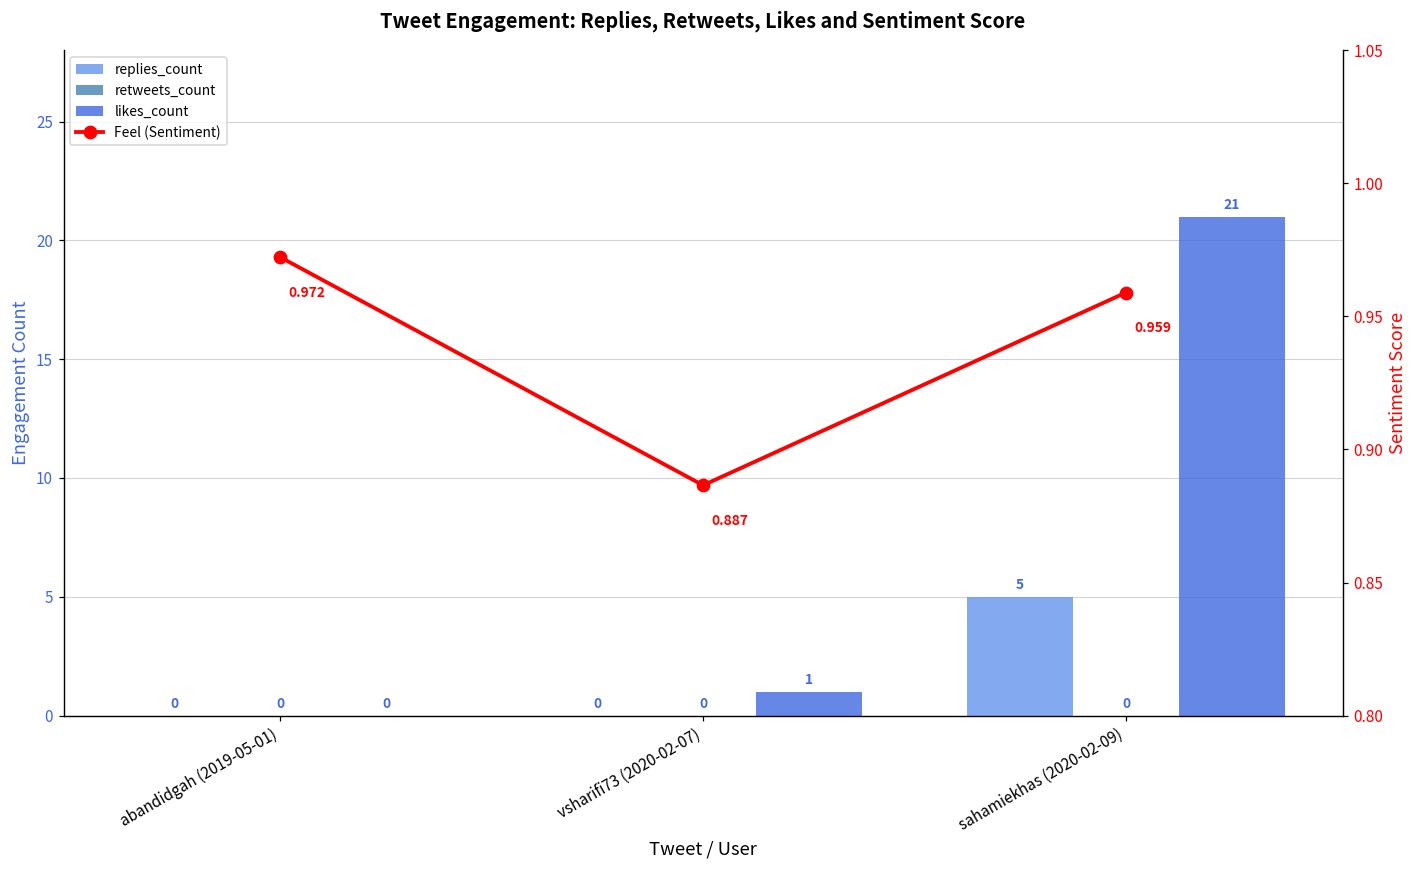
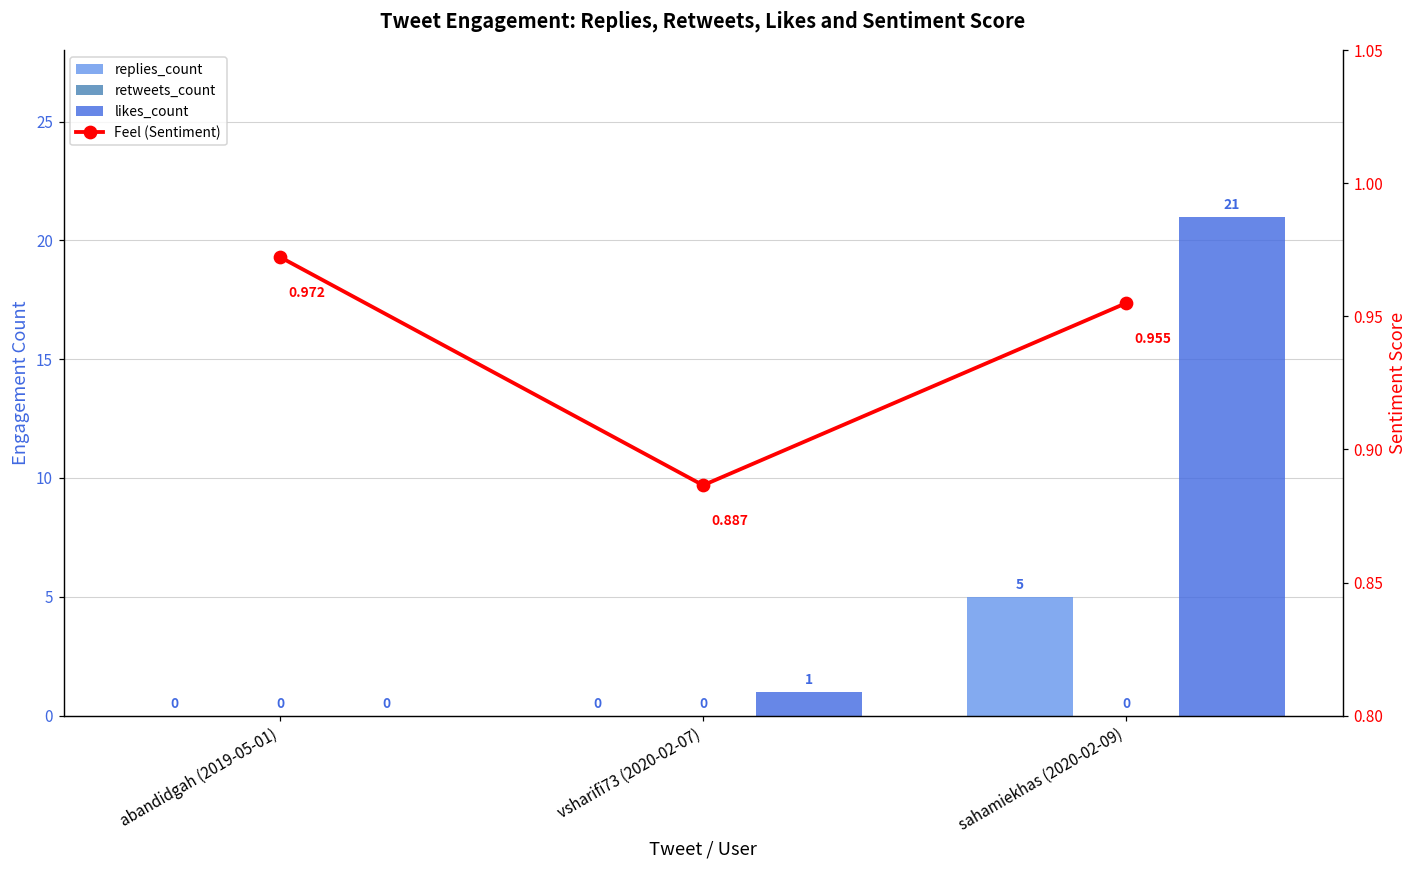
Feel (Sentiment), sahamiekhas (2020-02-09): 0.959 -> 0.955
